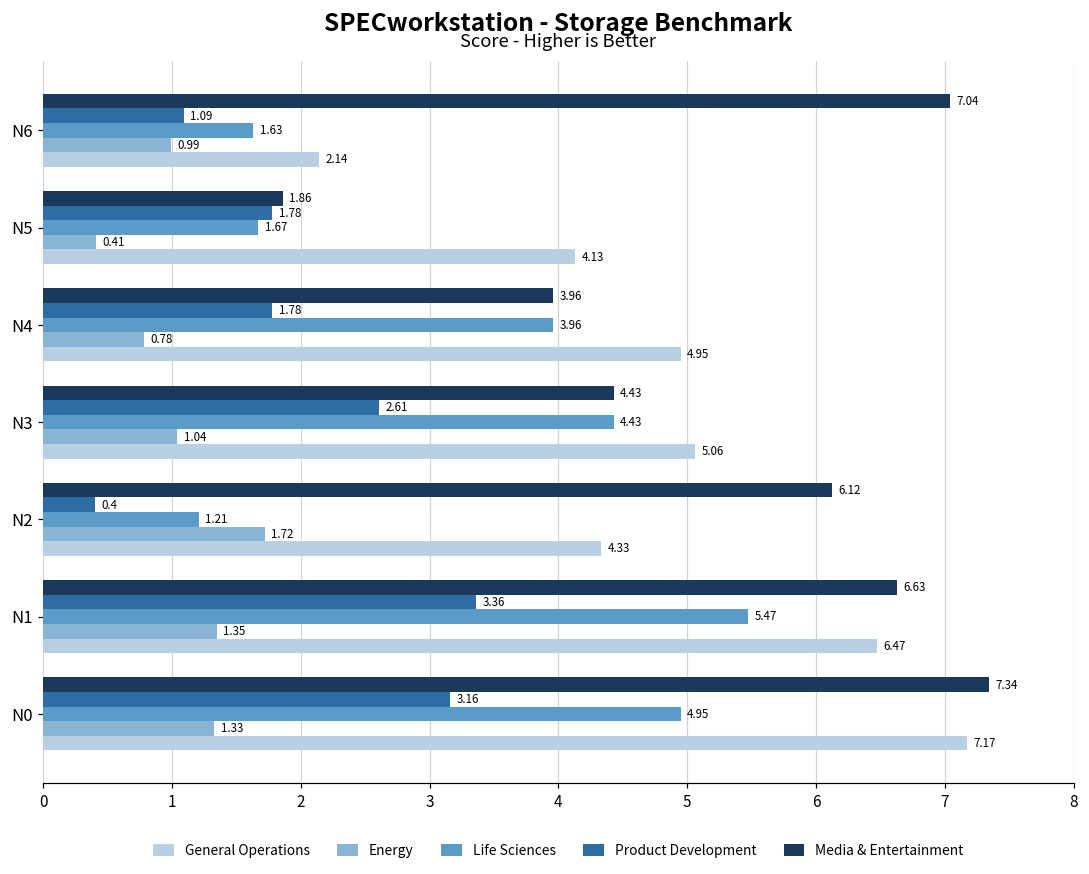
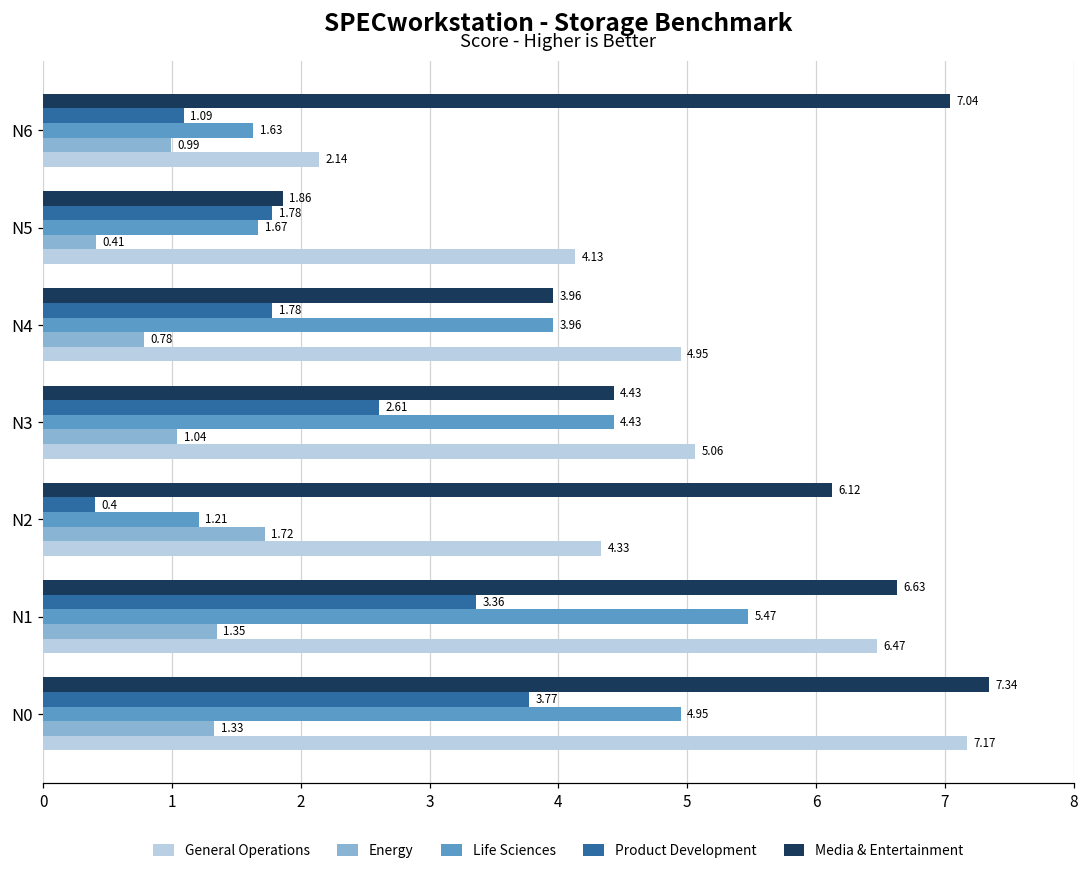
Product Development, N0: 3.16 -> 3.77
